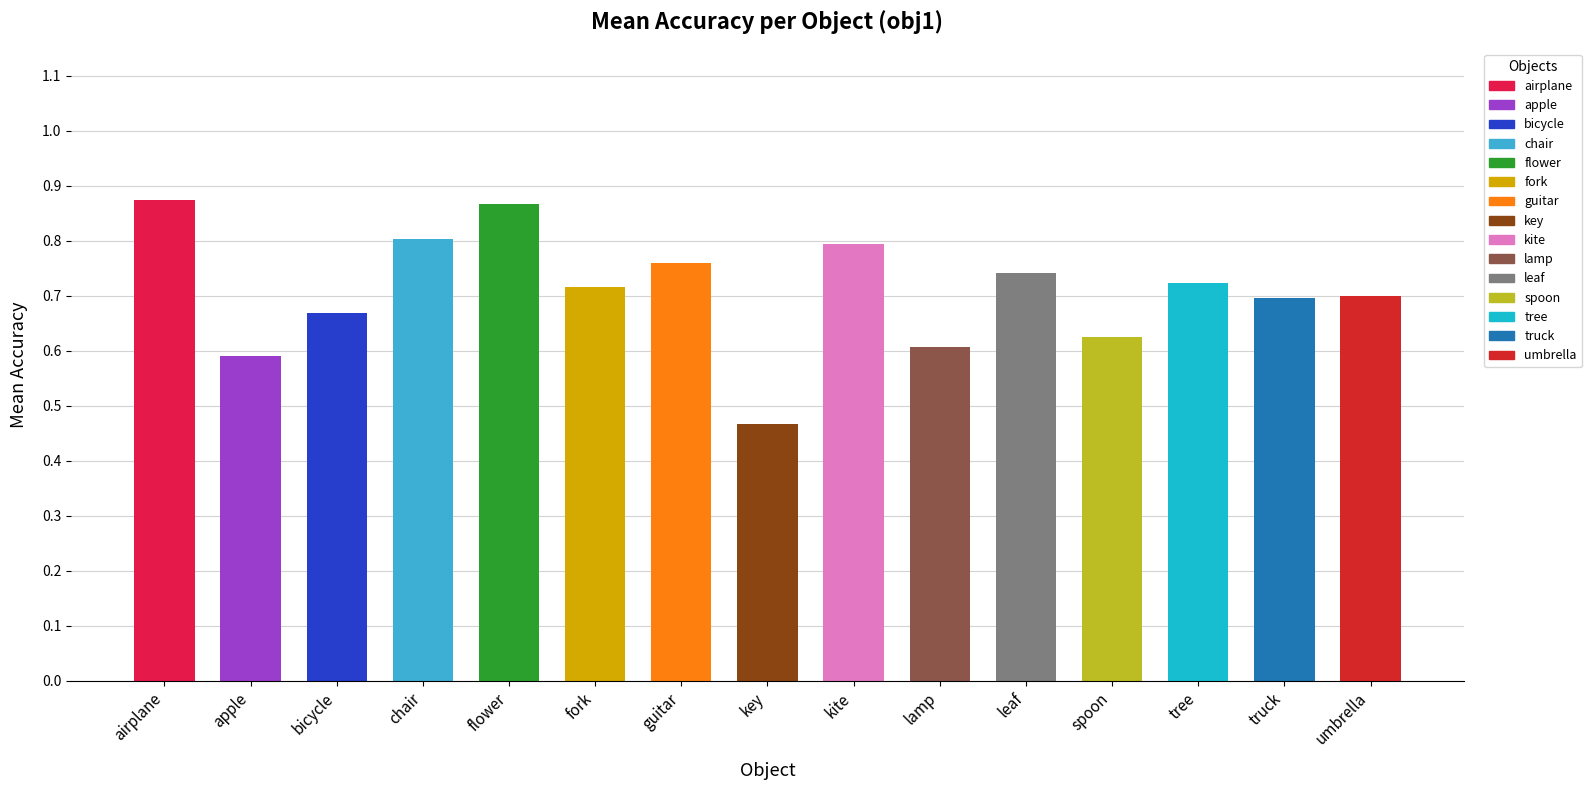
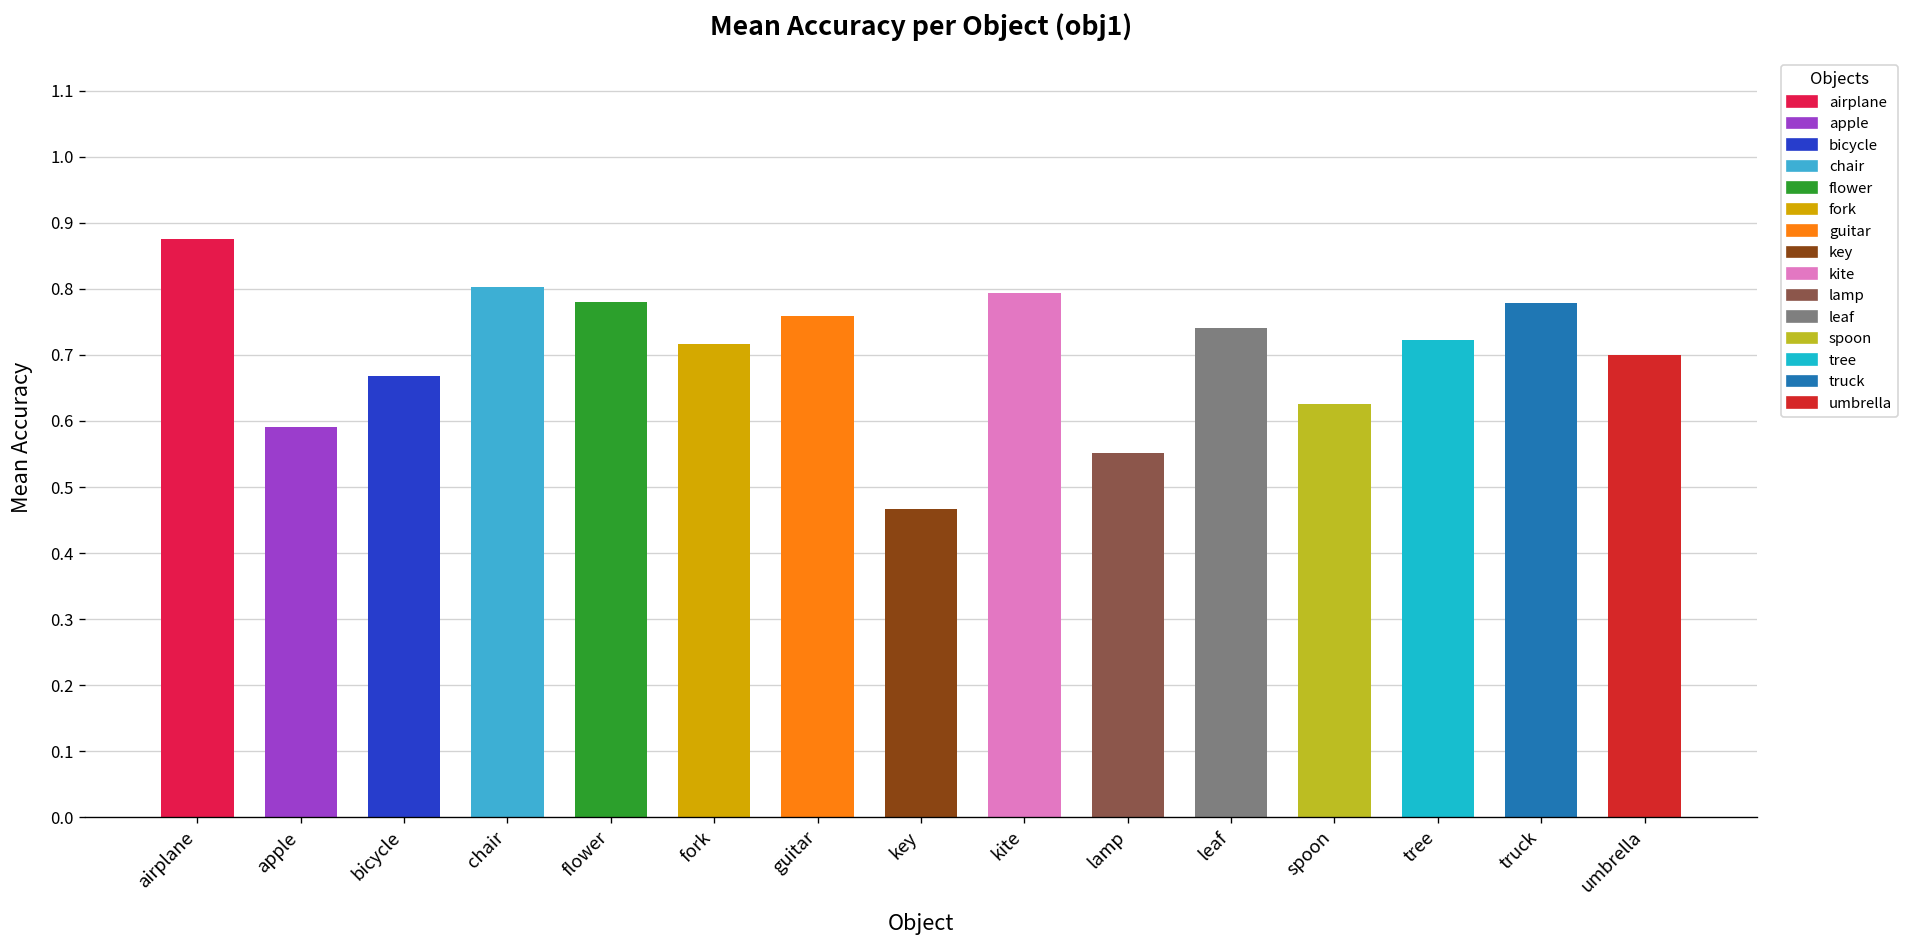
flower: 0.87 -> 0.78
lamp: 0.61 -> 0.55
truck: 0.70 -> 0.78
